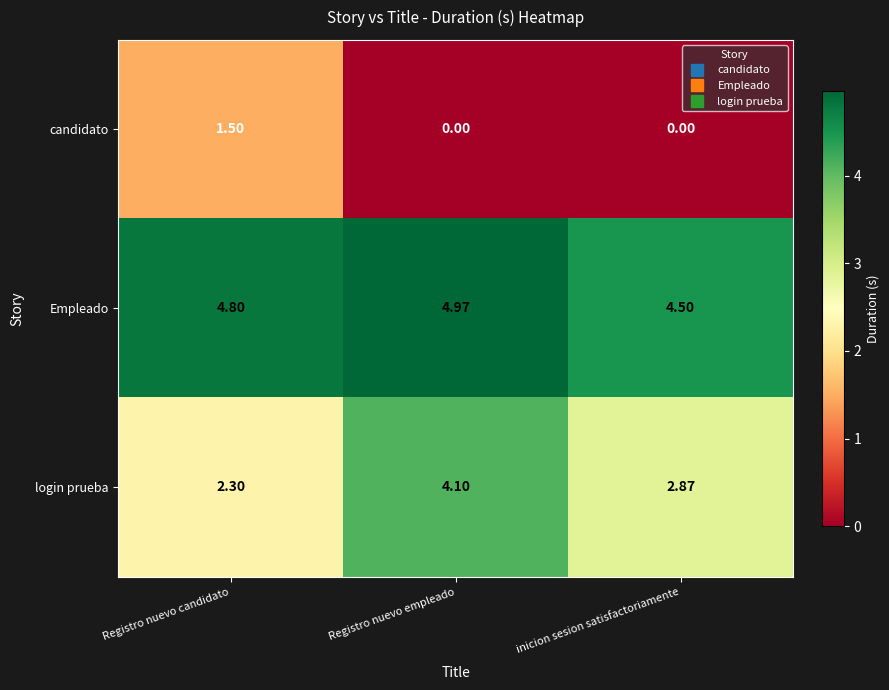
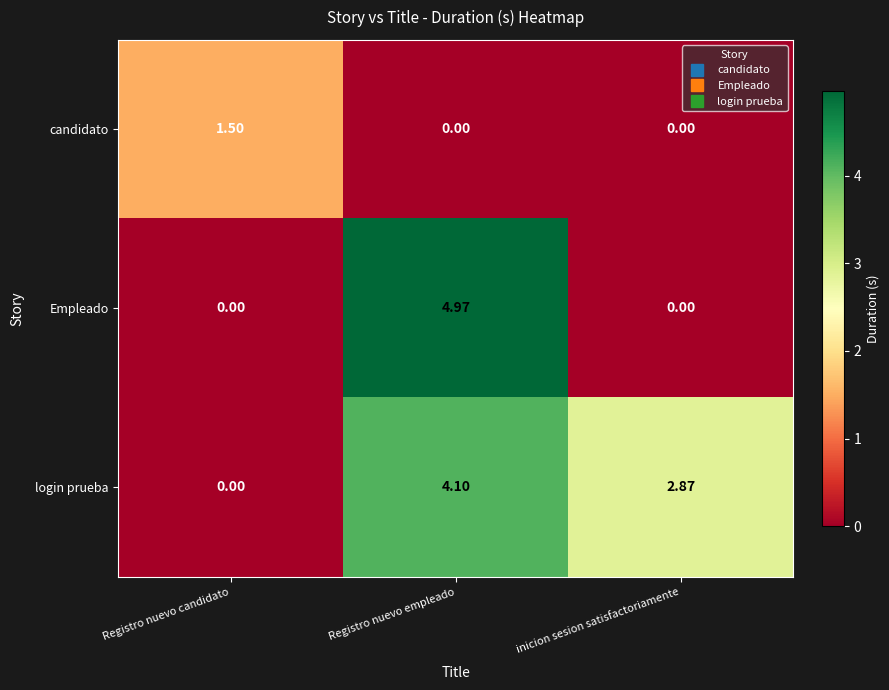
Empleado, Registro nuevo candidato: 4.80 -> 0.00
Empleado, inicion sesion satisfactoriamente: 4.50 -> 0.00
login prueba, Registro nuevo candidato: 2.30 -> 0.00
